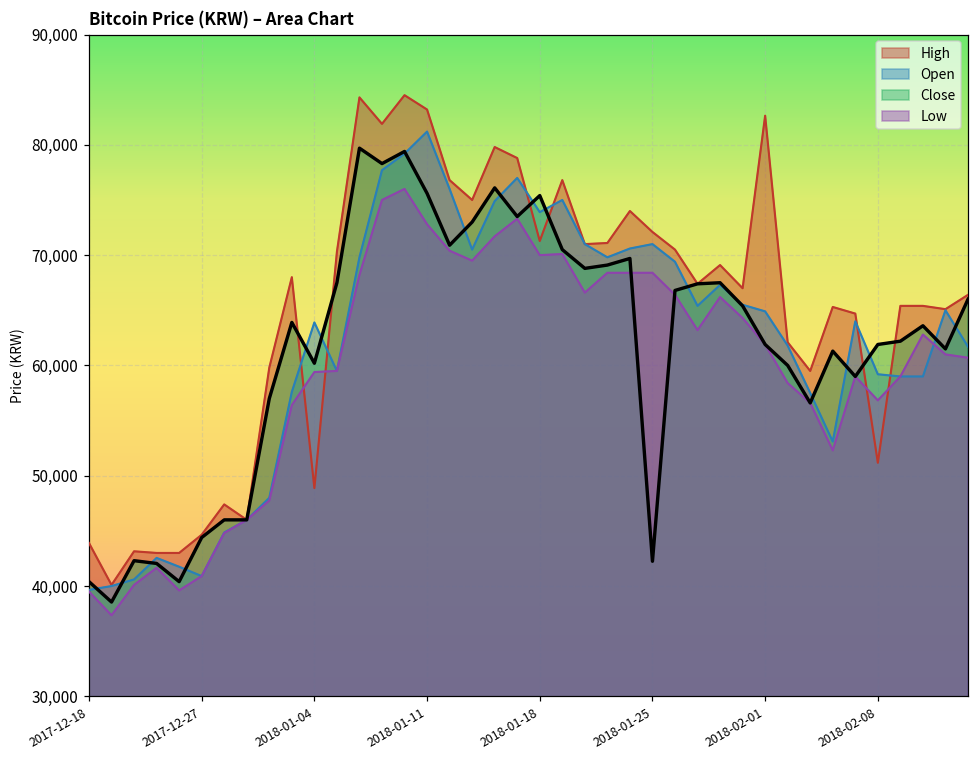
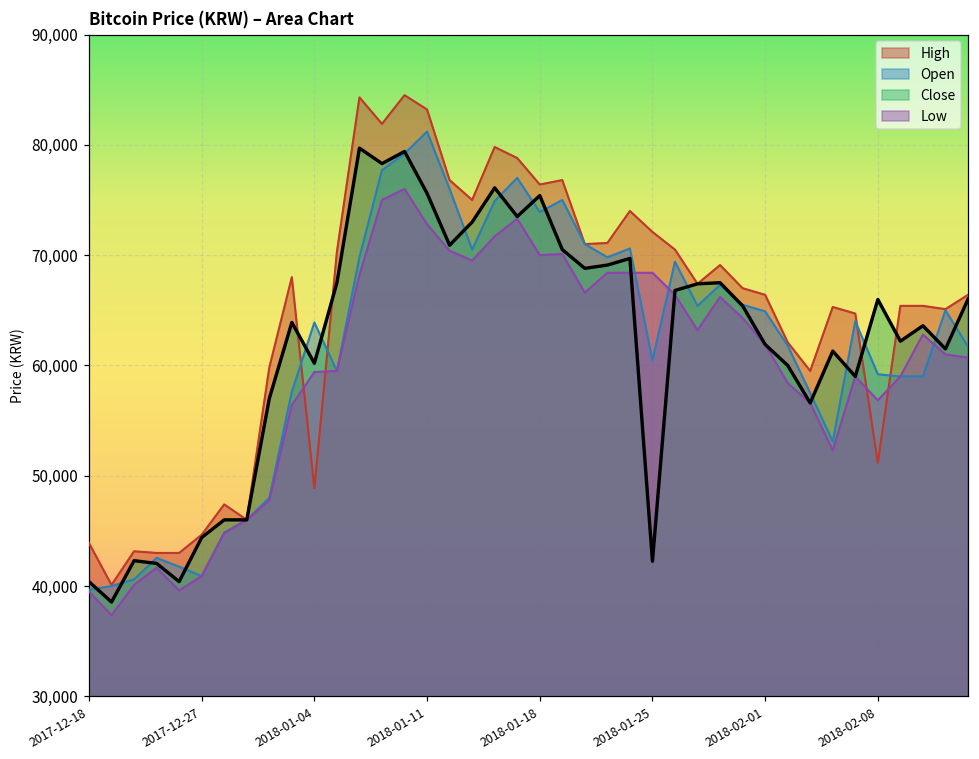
High, 2018-01-18: 71,300 -> 76,400
Open, 2018-01-25: 71,000 -> 60,500
High, 2018-02-01: 82,600 -> 66,400
Close, 2018-02-08: 61,900 -> 66,000
